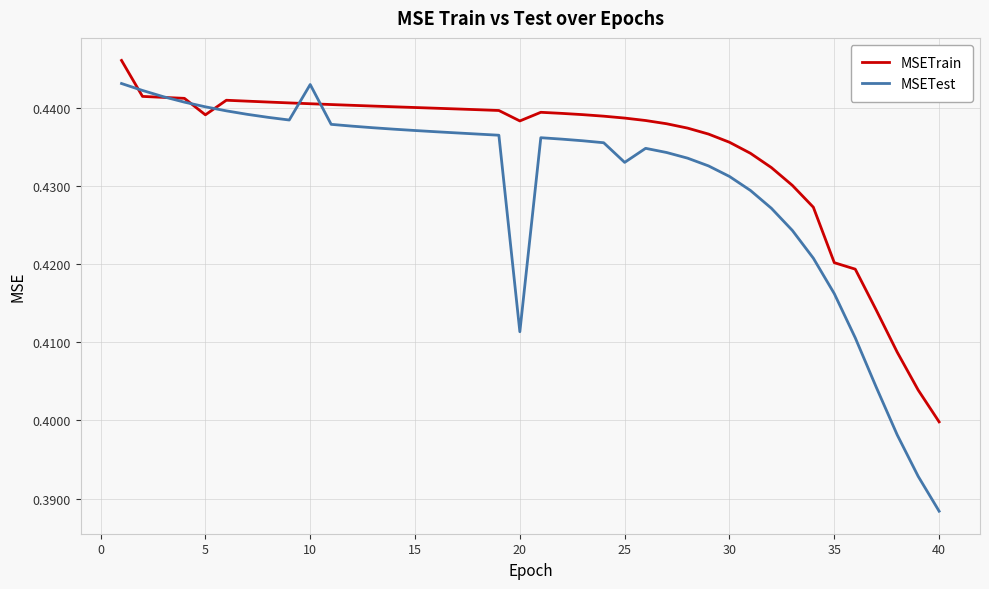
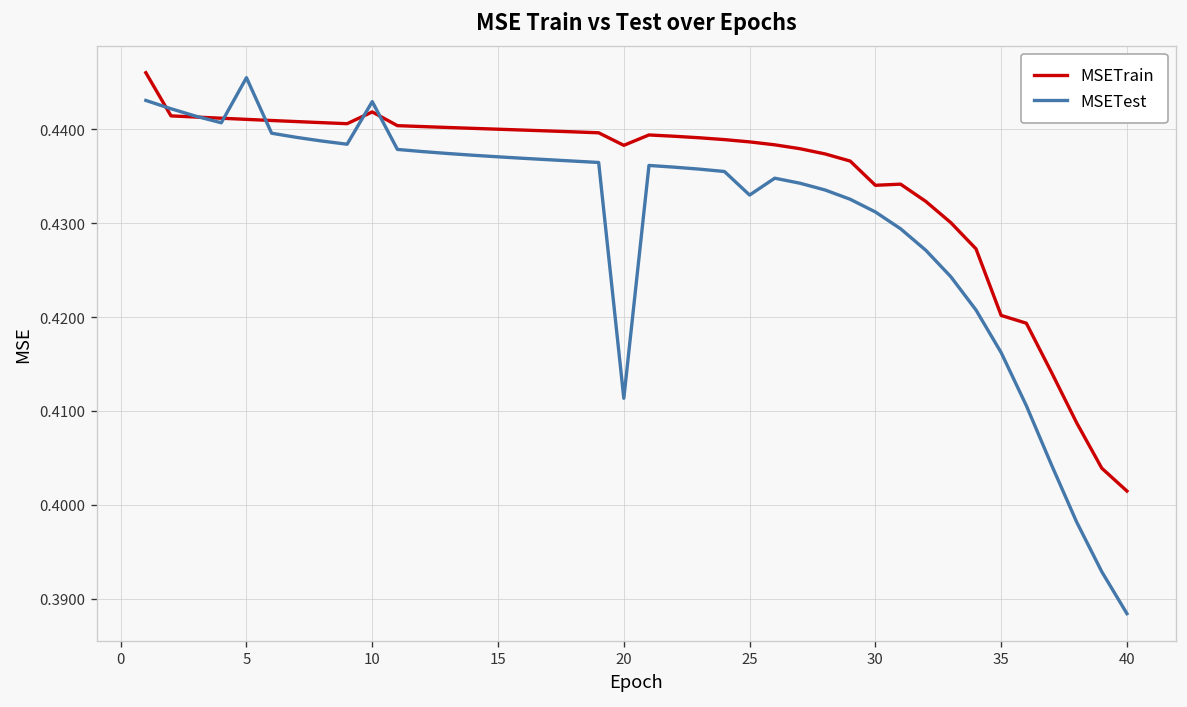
MSETrain, 5: 0.439 -> 0.441
MSETest, 5: 0.440 -> 0.445
MSETrain, 10: 0.440 -> 0.442
MSETrain, 30: 0.436 -> 0.434
MSETrain, 40: 0.400 -> 0.401
